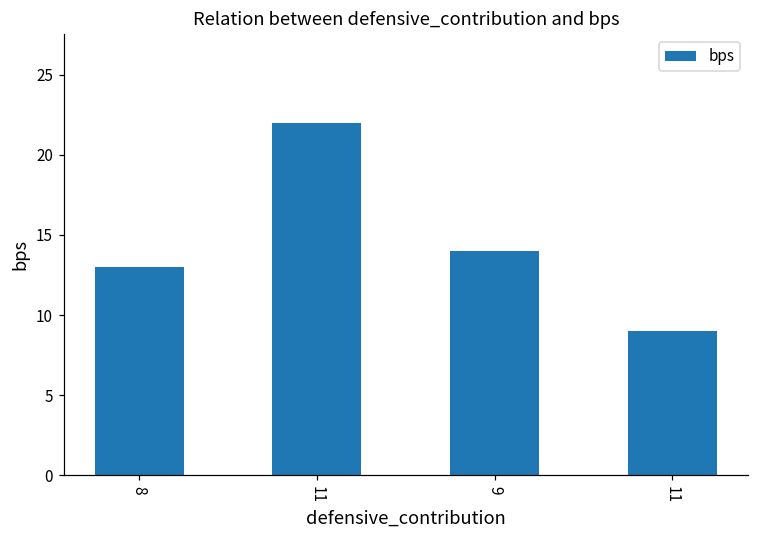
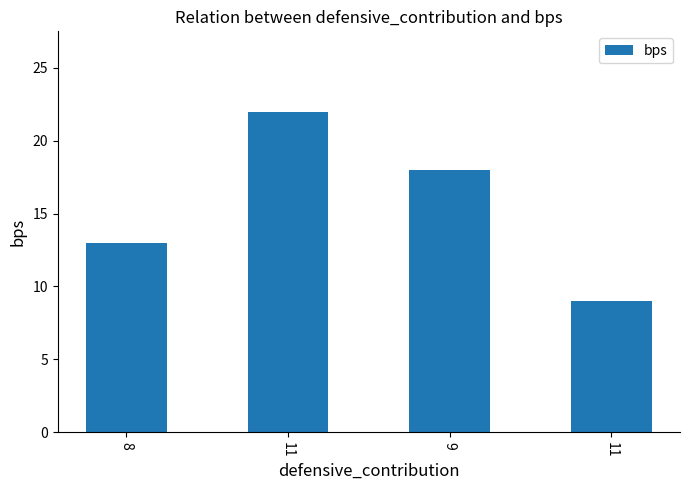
9: 14 -> 18
